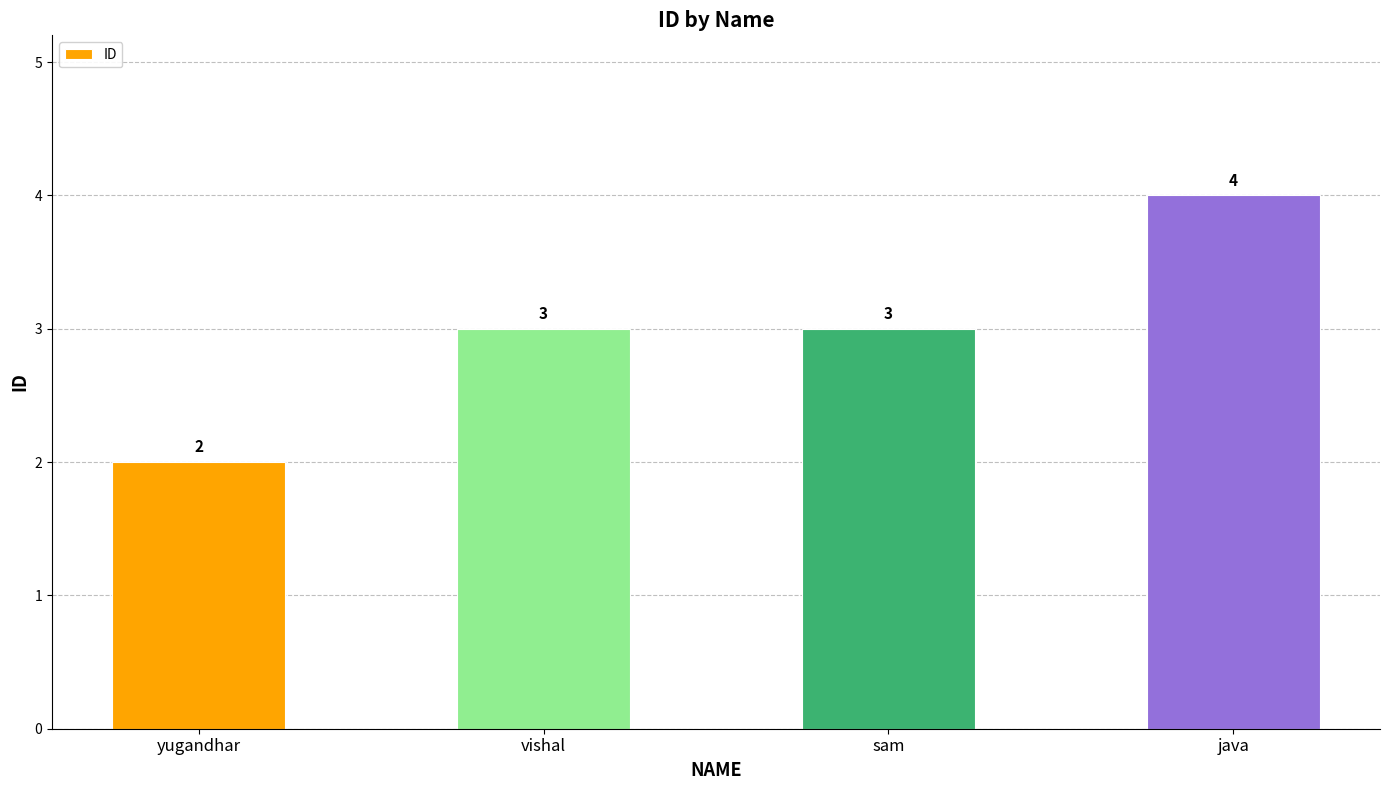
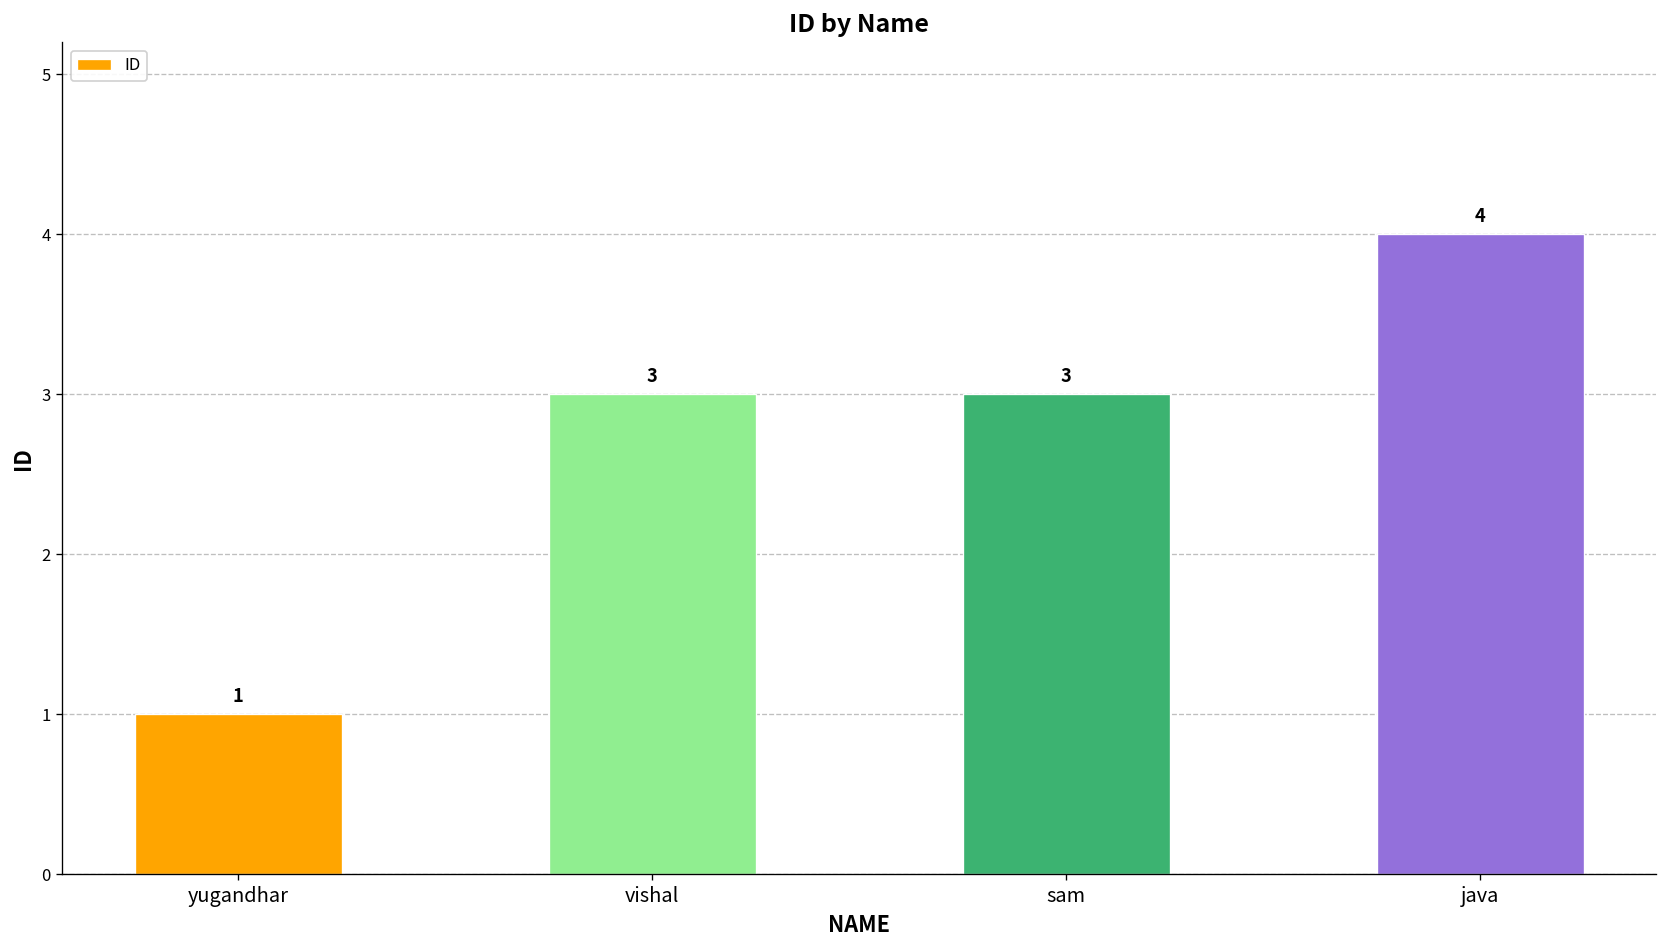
yugandhar: 2 -> 1
